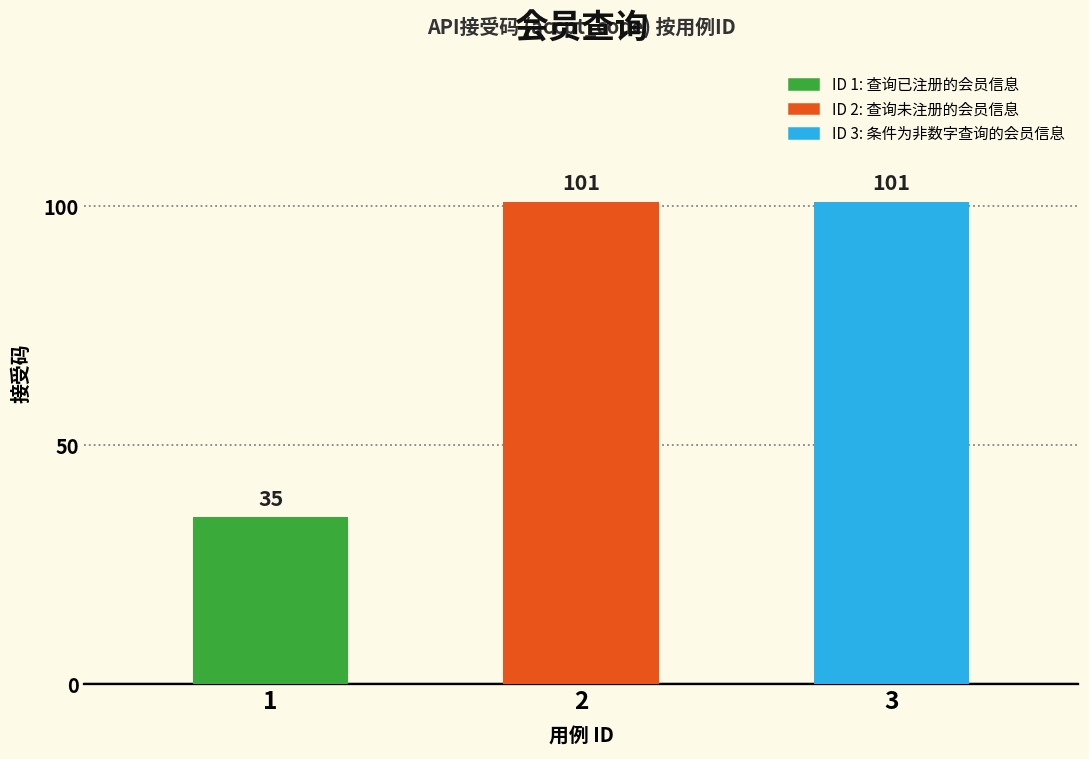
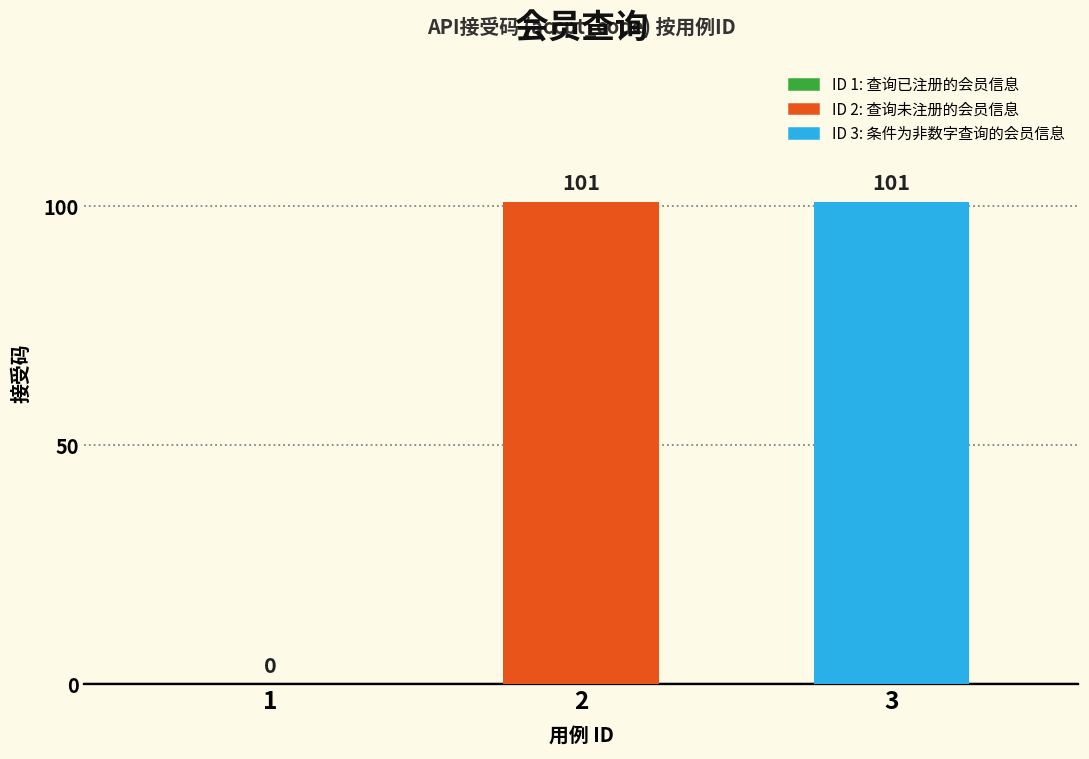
1: 35 -> 0
